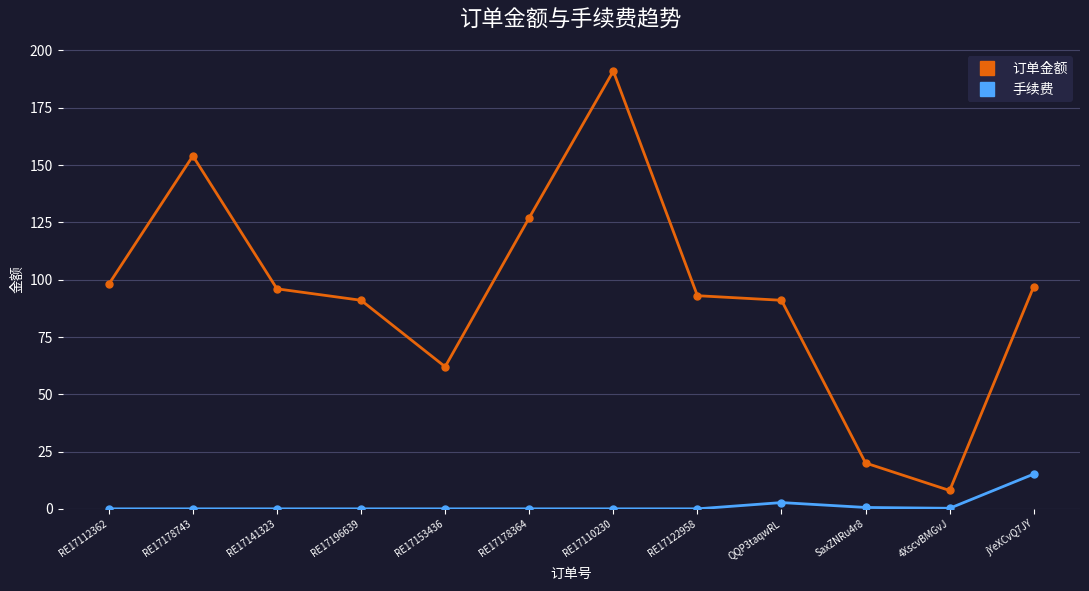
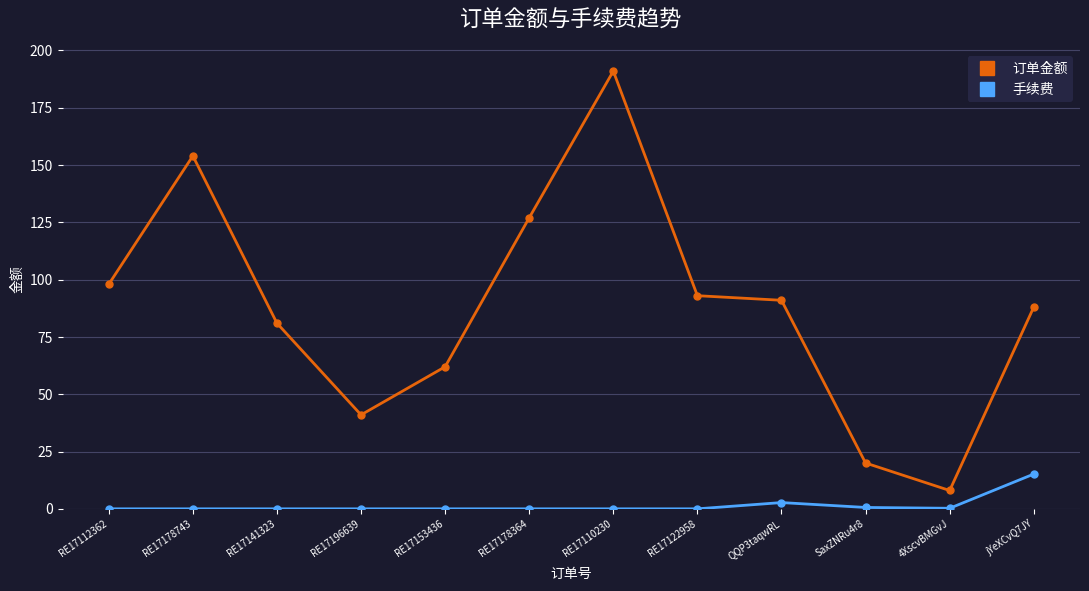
订单金额, RE17141323: 96 -> 81
订单金额, RE17196639: 91 -> 41
订单金额, jYeXCvQ7JY: 97 -> 88
